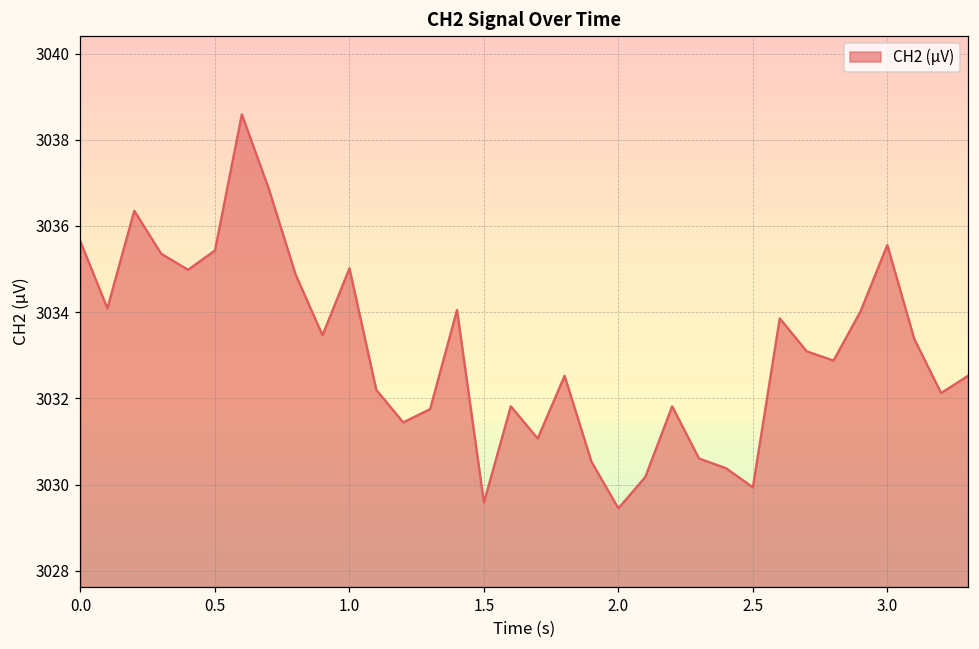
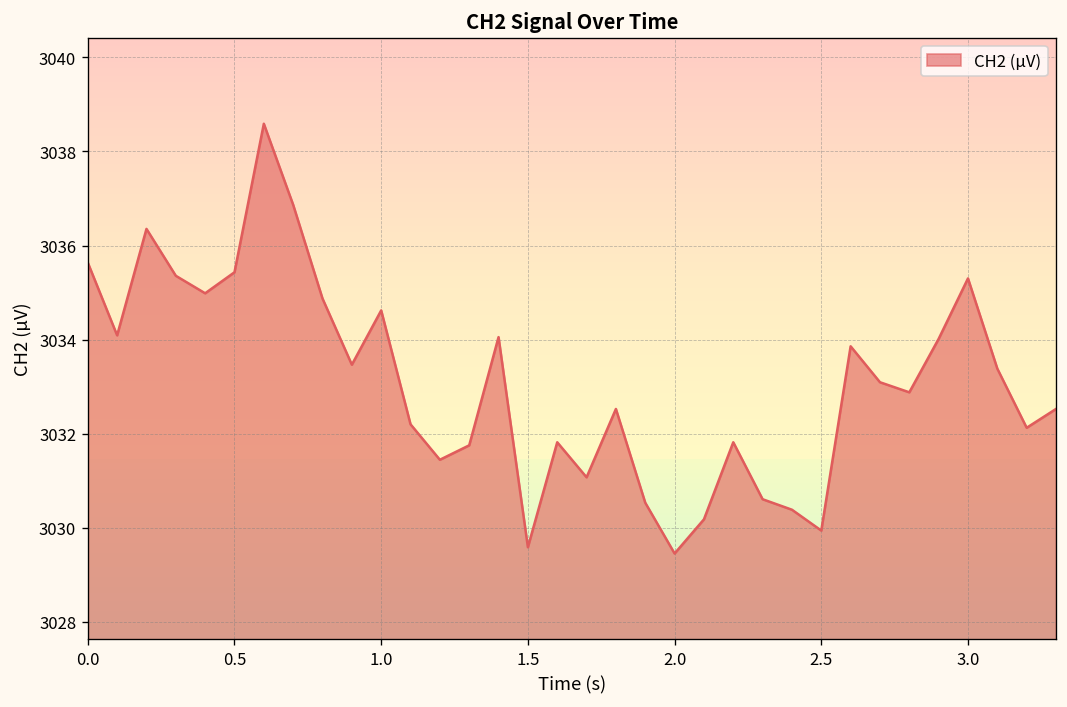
1.0: 3035.0 -> 3034.6
3.0: 3035.6 -> 3035.3
